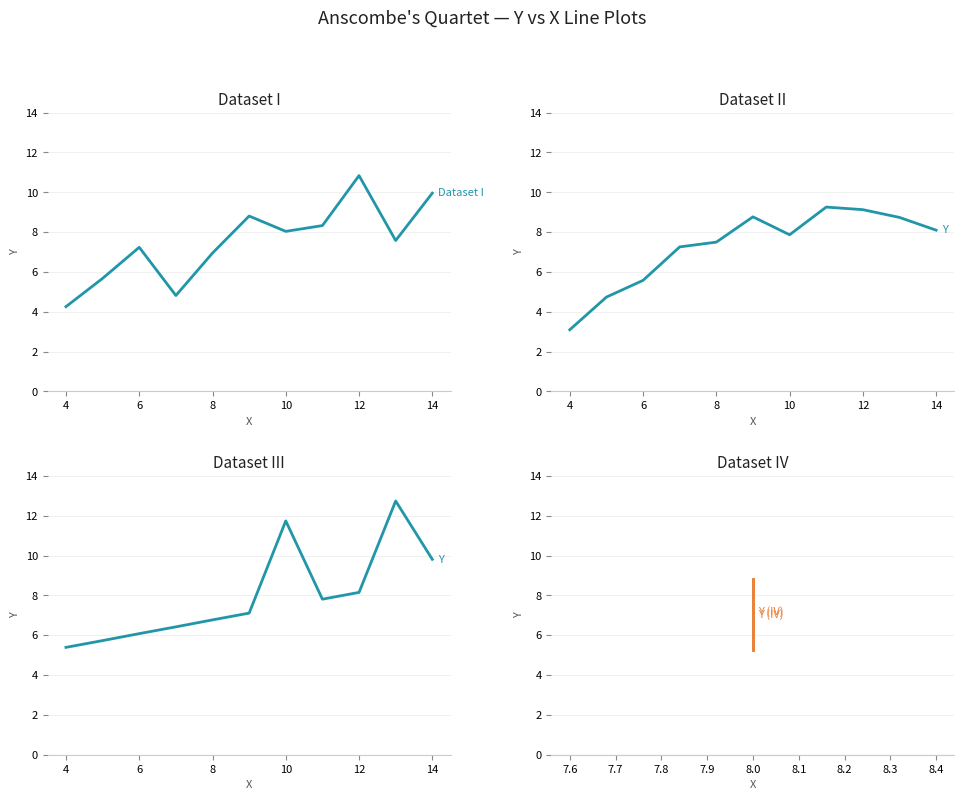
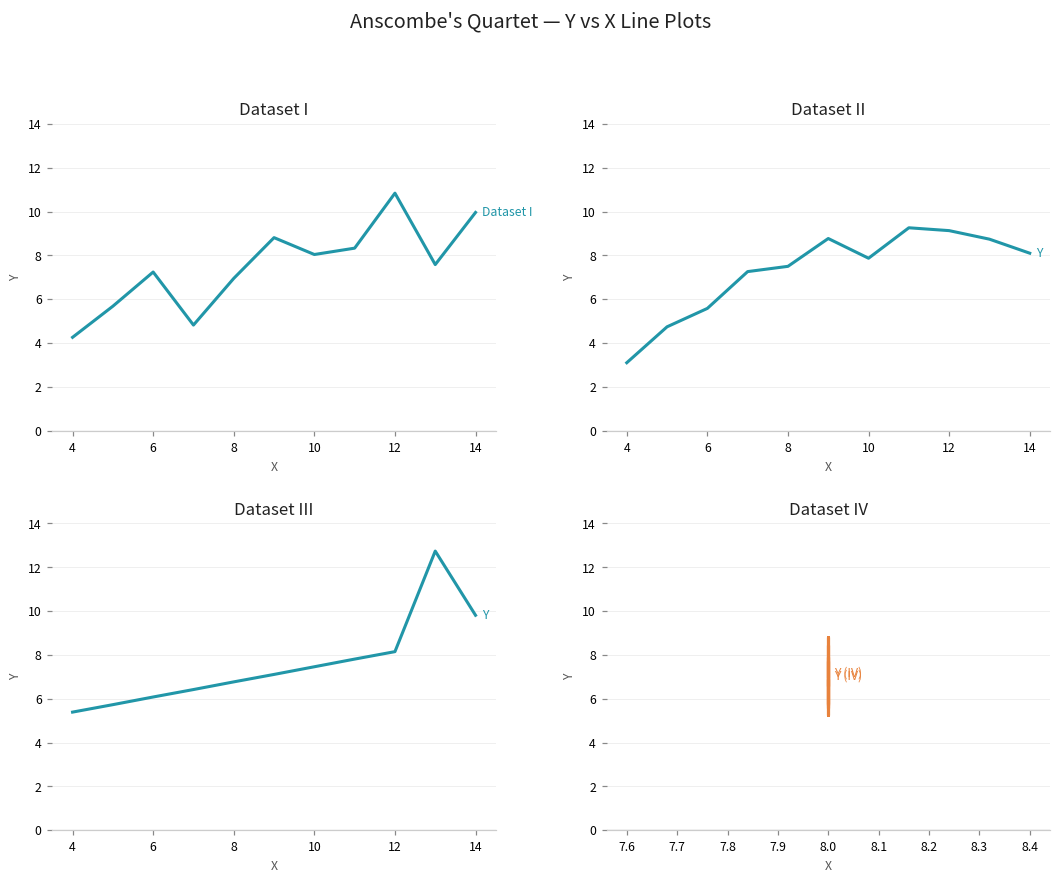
Dataset III, 10: 11.7 -> 7.5
